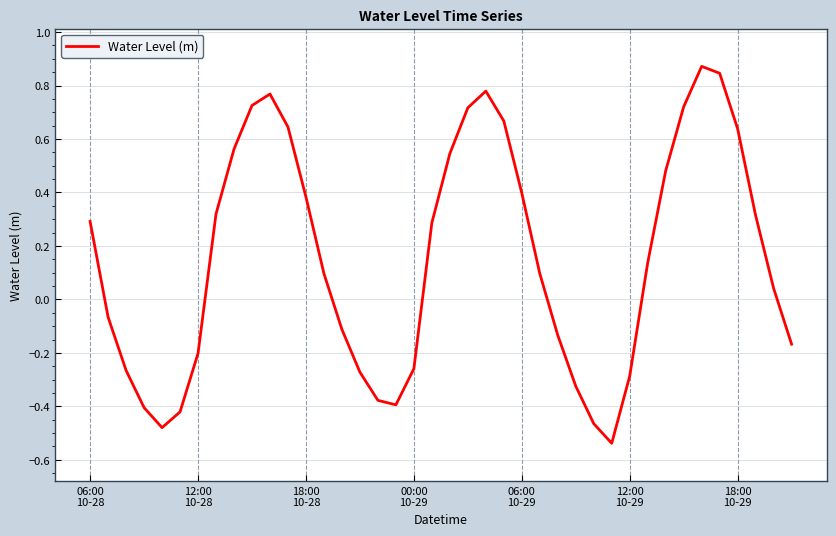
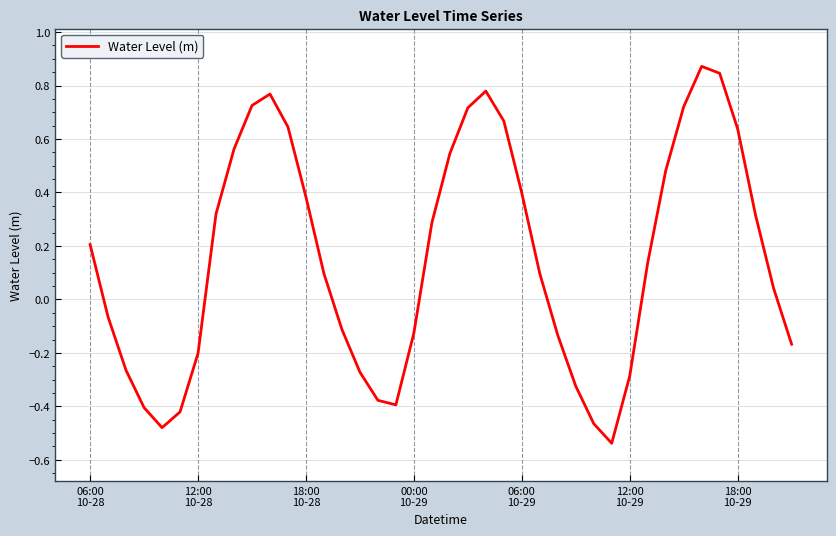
06:00 10-28: 0.29 -> 0.21
00:00 10-29: -0.26 -> -0.13
